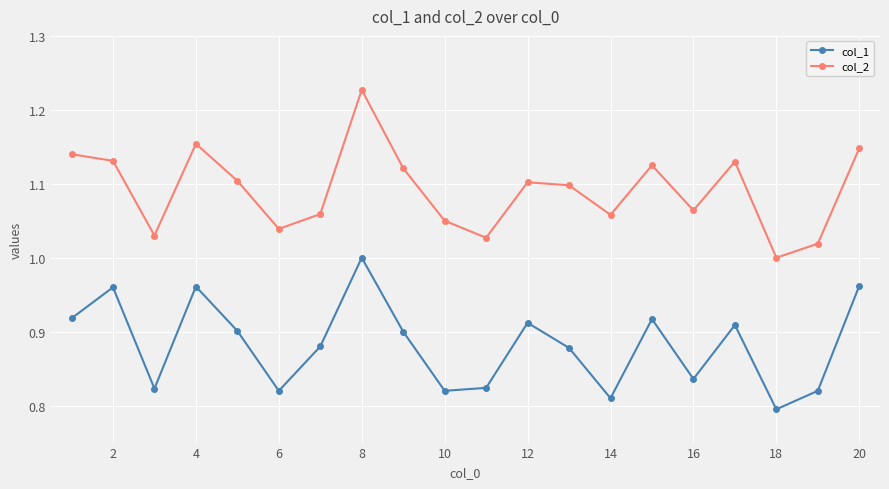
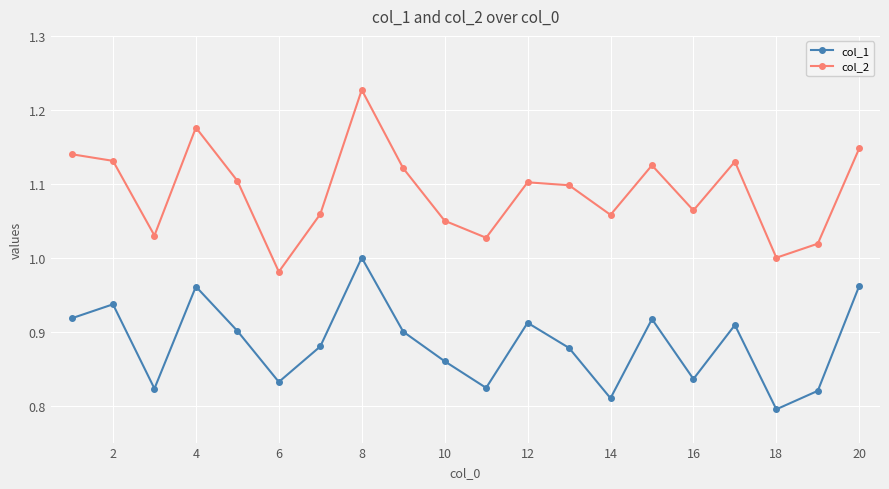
col_1, 2: 0.96 -> 0.94
col_2, 4: 1.15 -> 1.18
col_1, 6: 0.82 -> 0.83
col_2, 6: 1.04 -> 0.98
col_1, 10: 0.82 -> 0.86
